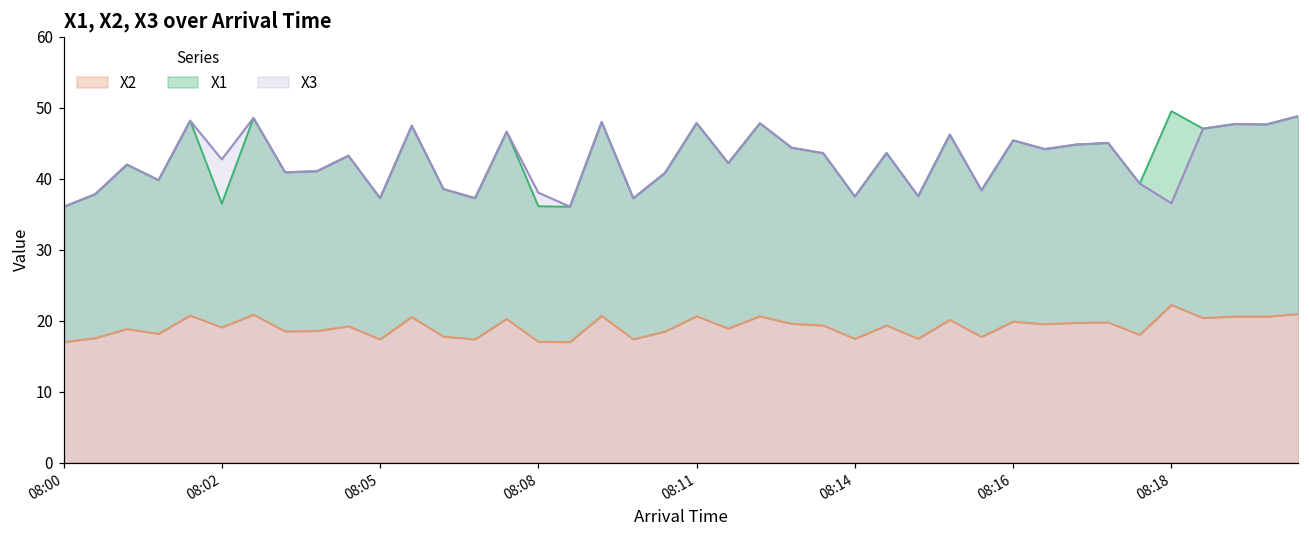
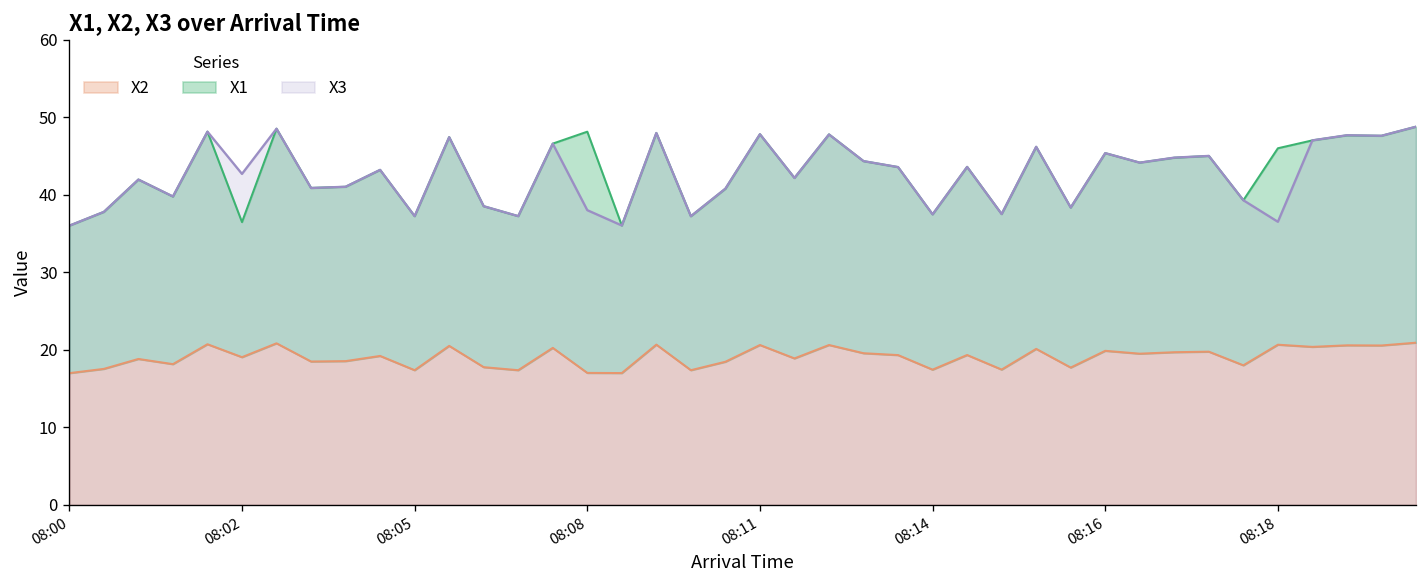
X1, 08:08: 19 -> 31
X2, 08:18: 22 -> 21
X1, 08:18: 27 -> 25
